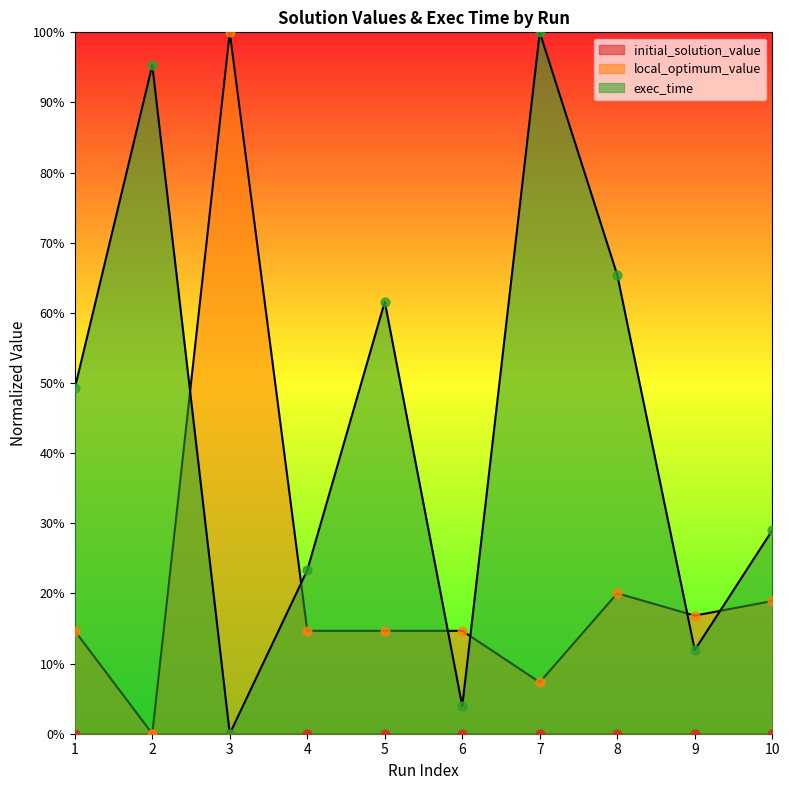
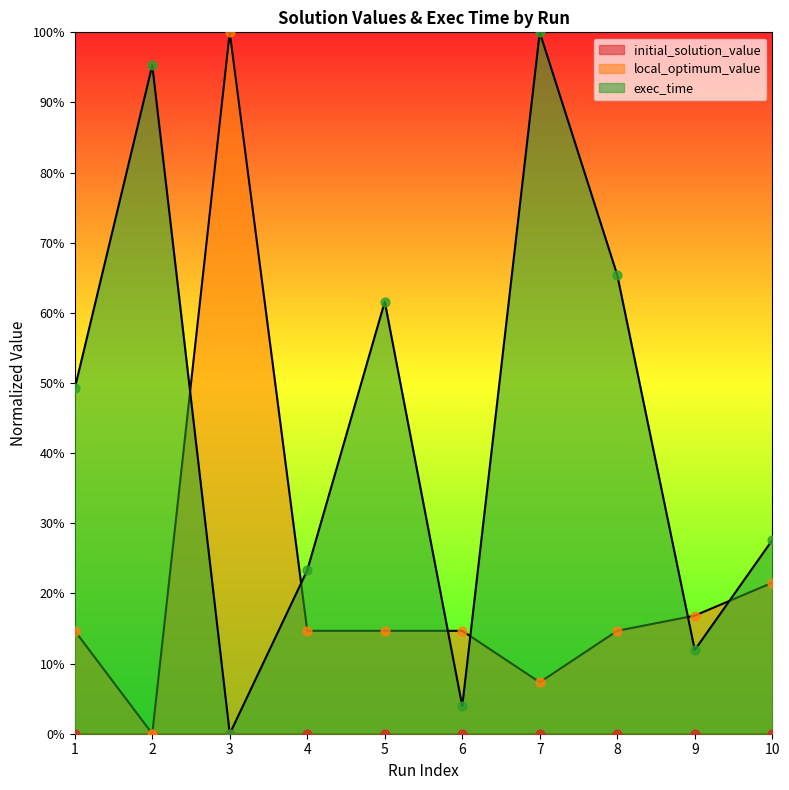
local_optimum_value, 8: 20% -> 15%
local_optimum_value, 10: 19% -> 22%
exec_time, 10: 29% -> 28%
